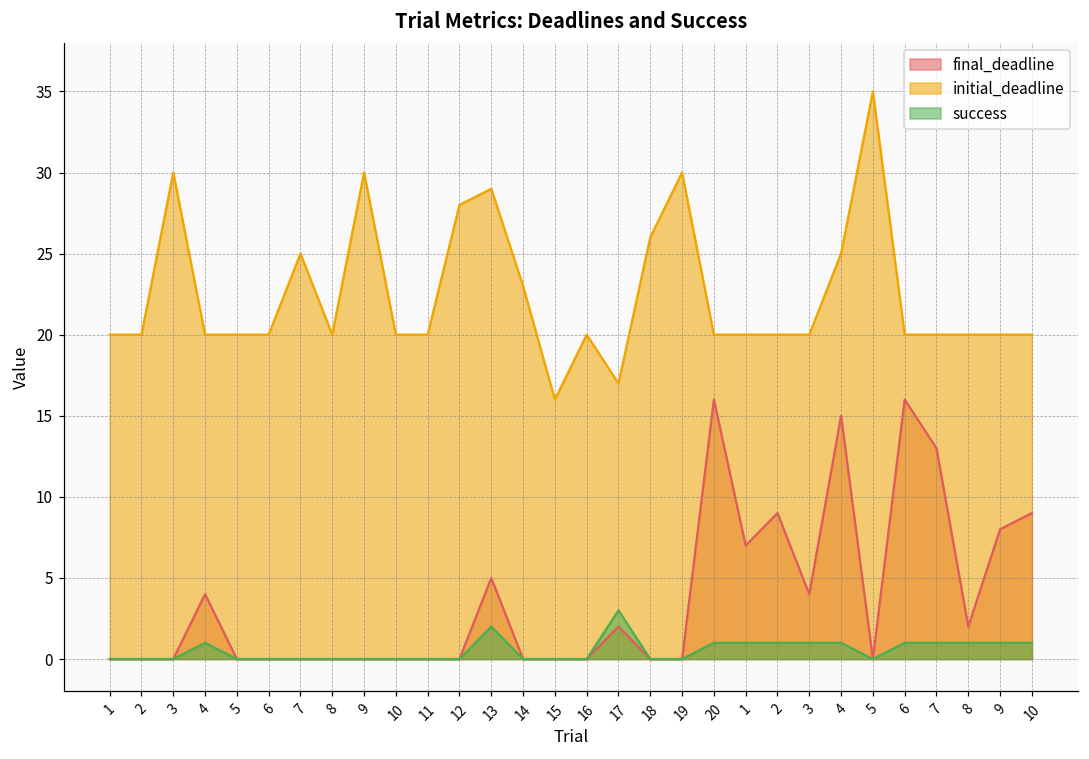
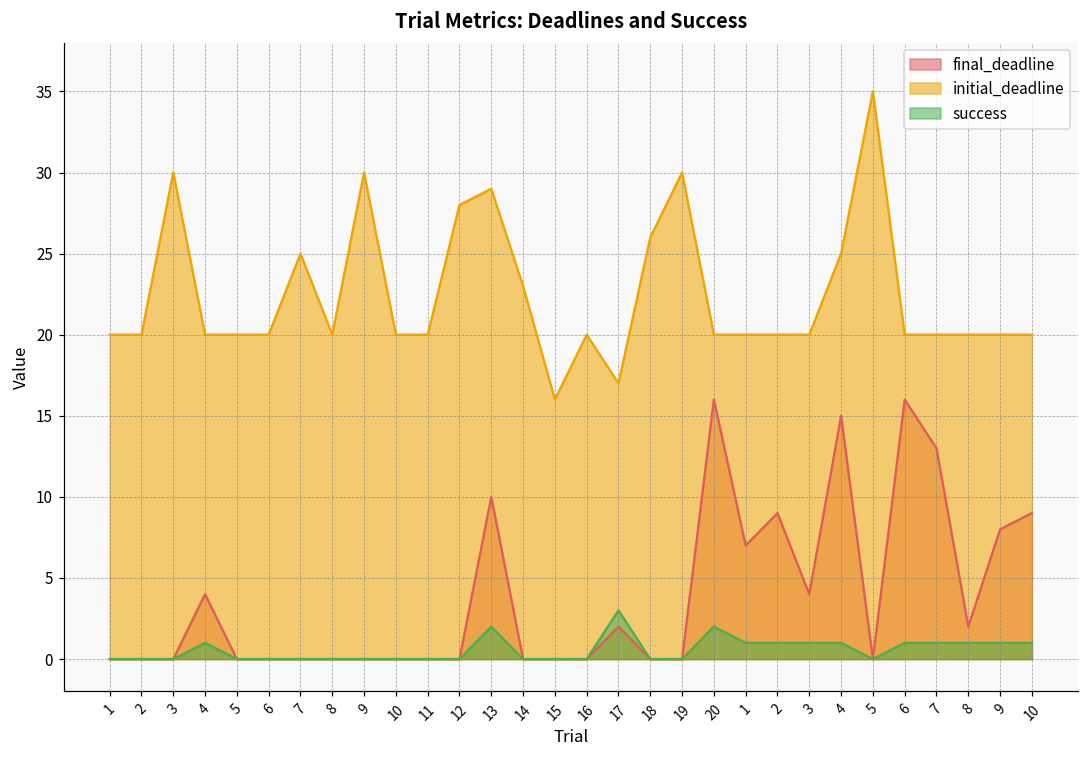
final_deadline, 13: 5 -> 10
success, 20: 1 -> 2
